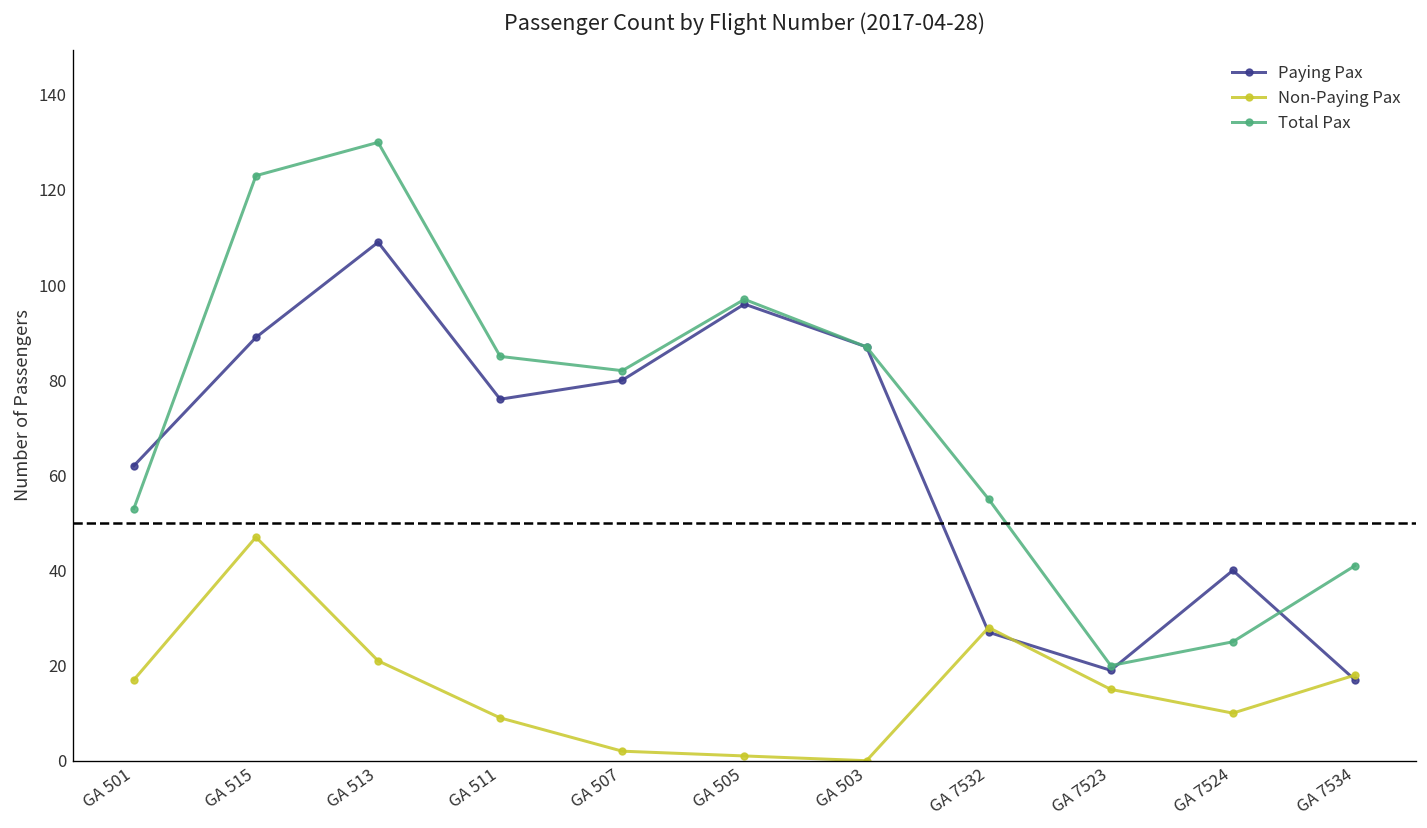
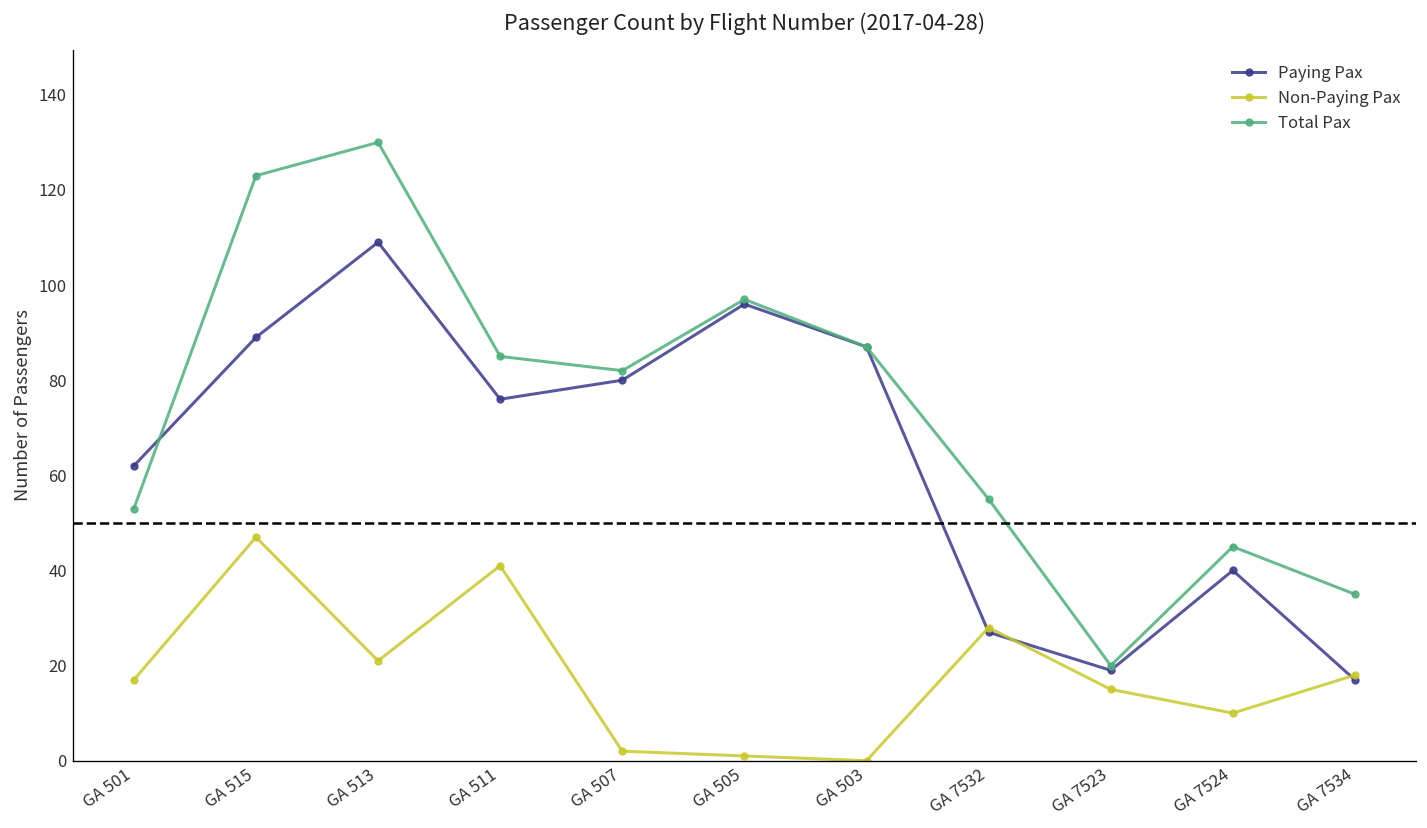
Non-Paying Pax, GA 511: 9 -> 41
Total Pax, GA 7524: 25 -> 45
Total Pax, GA 7534: 41 -> 35
